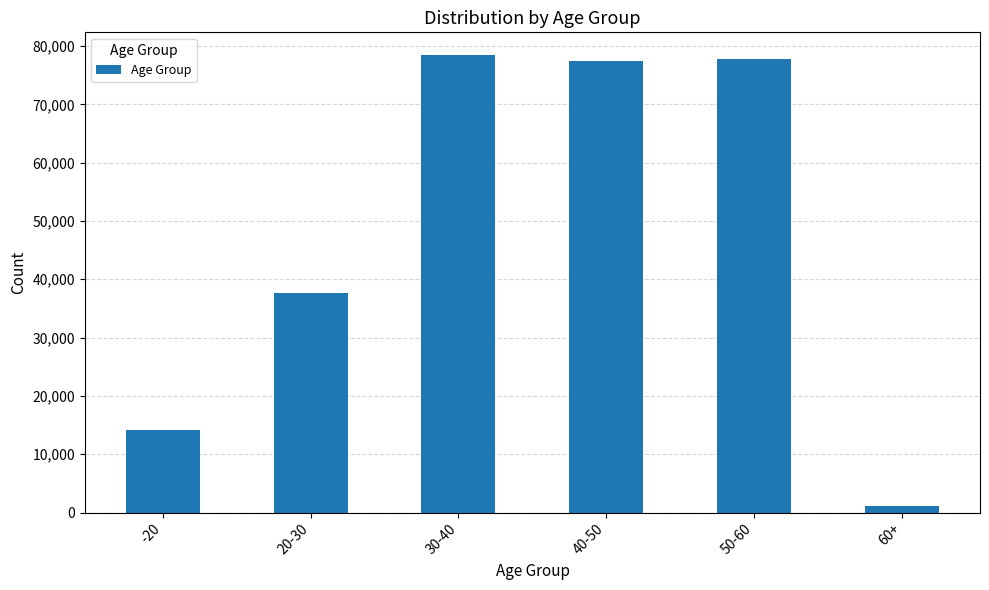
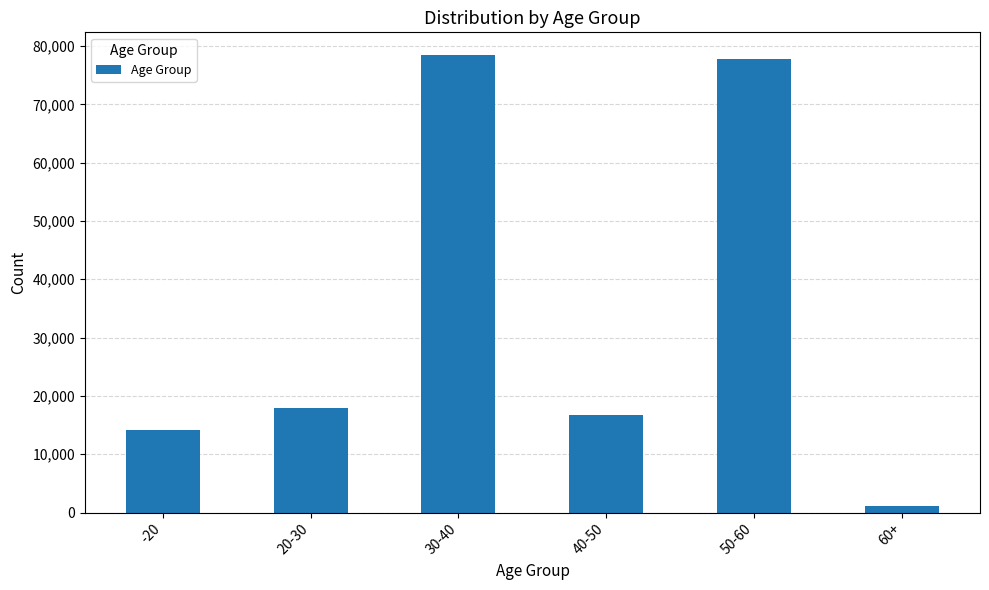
20-30: 38,000 -> 18,000
40-50: 77,000 -> 17,000
